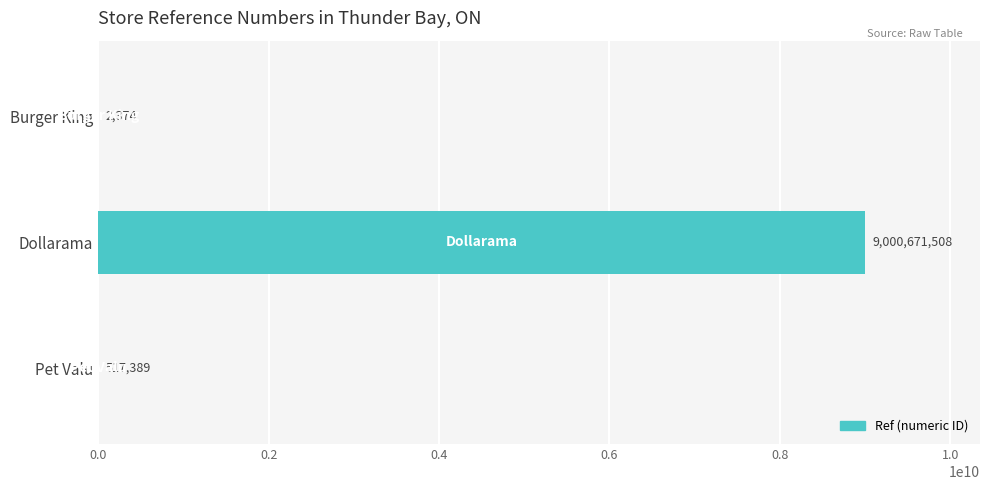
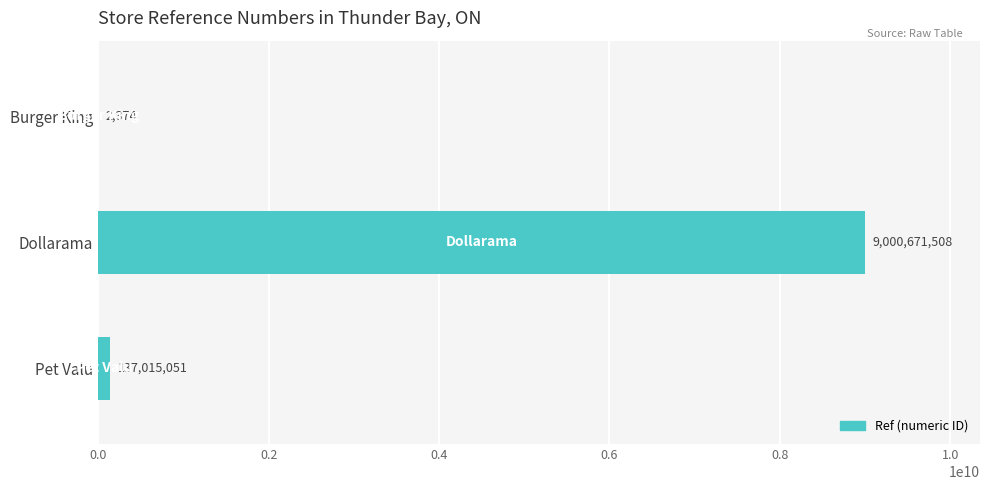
Pet Valu: 517,389 -> 137,015,051
